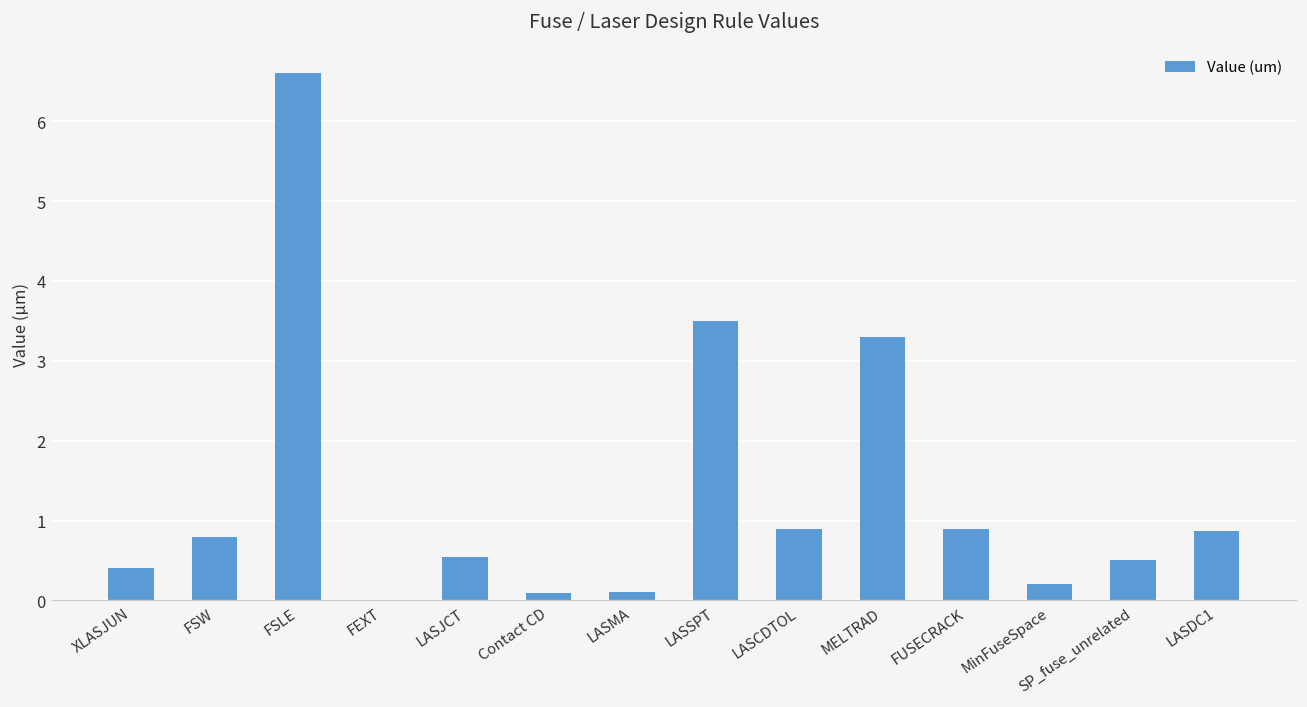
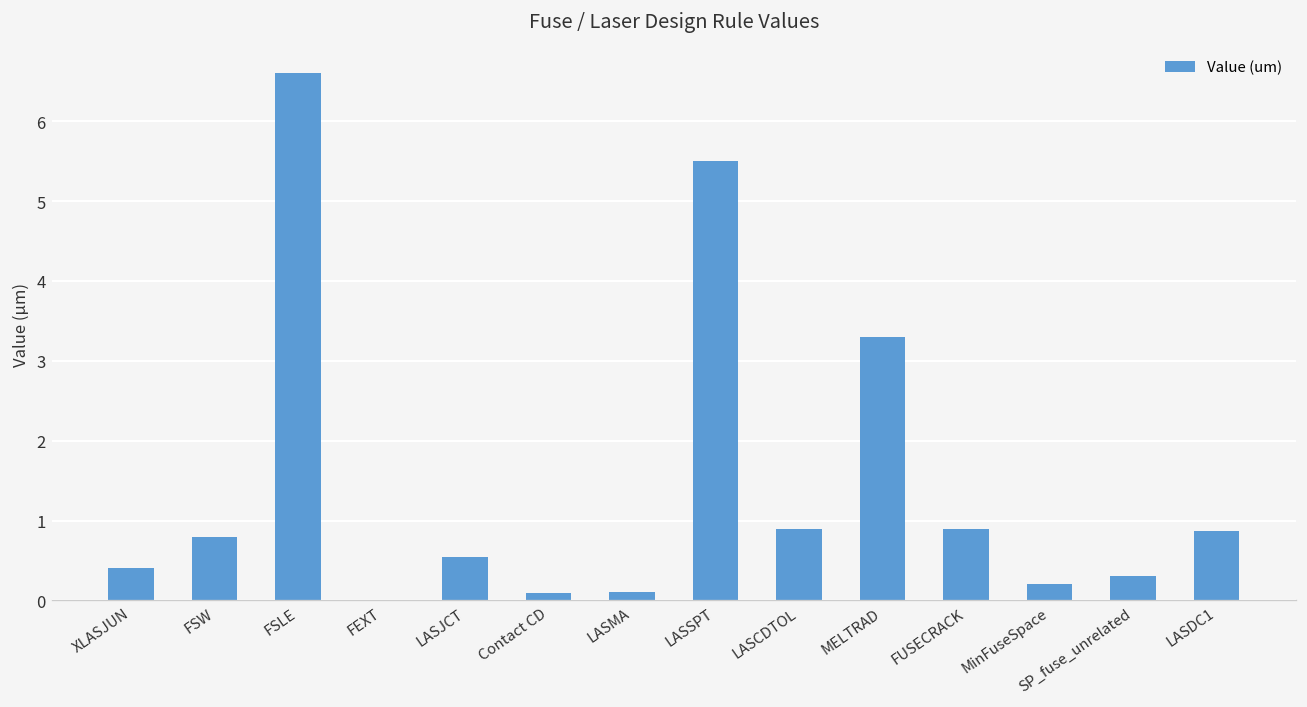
LASSPT: 3.5 -> 5.5
SP_fuse_unrelated: 0.5 -> 0.3
